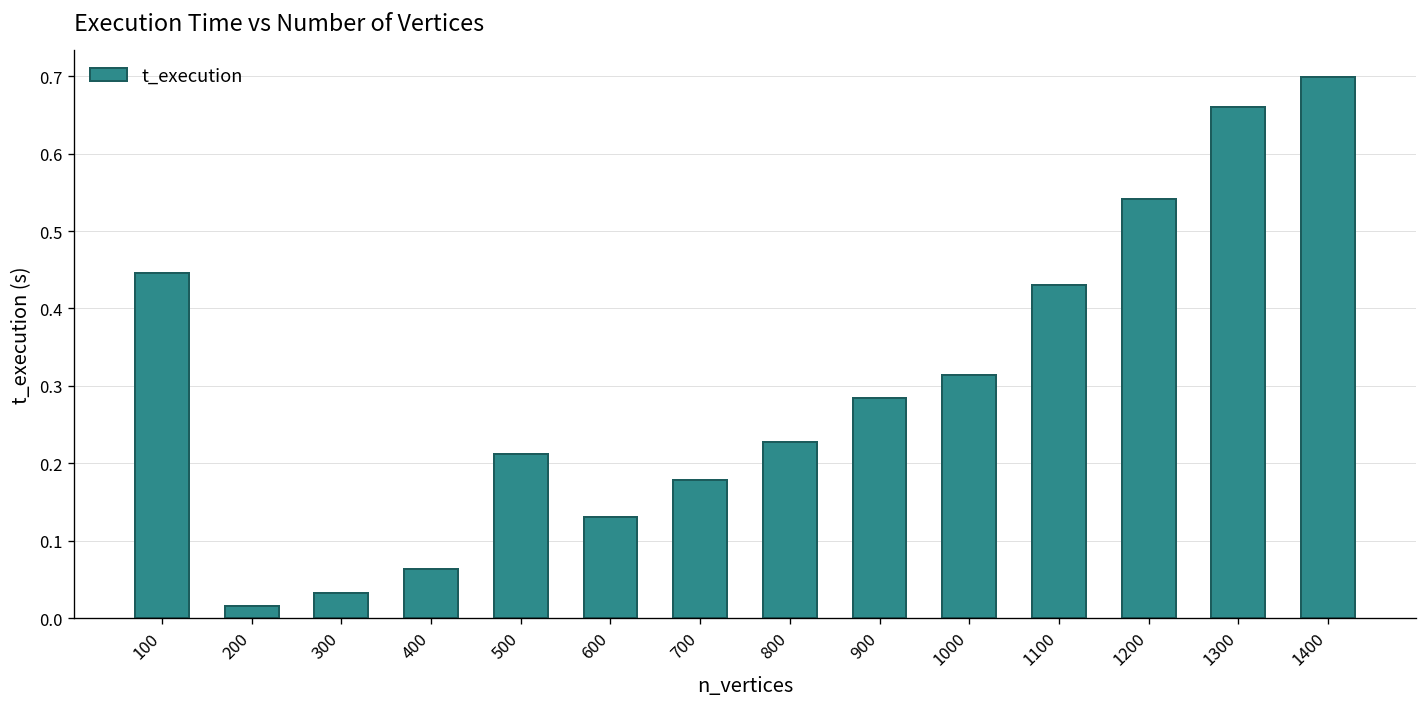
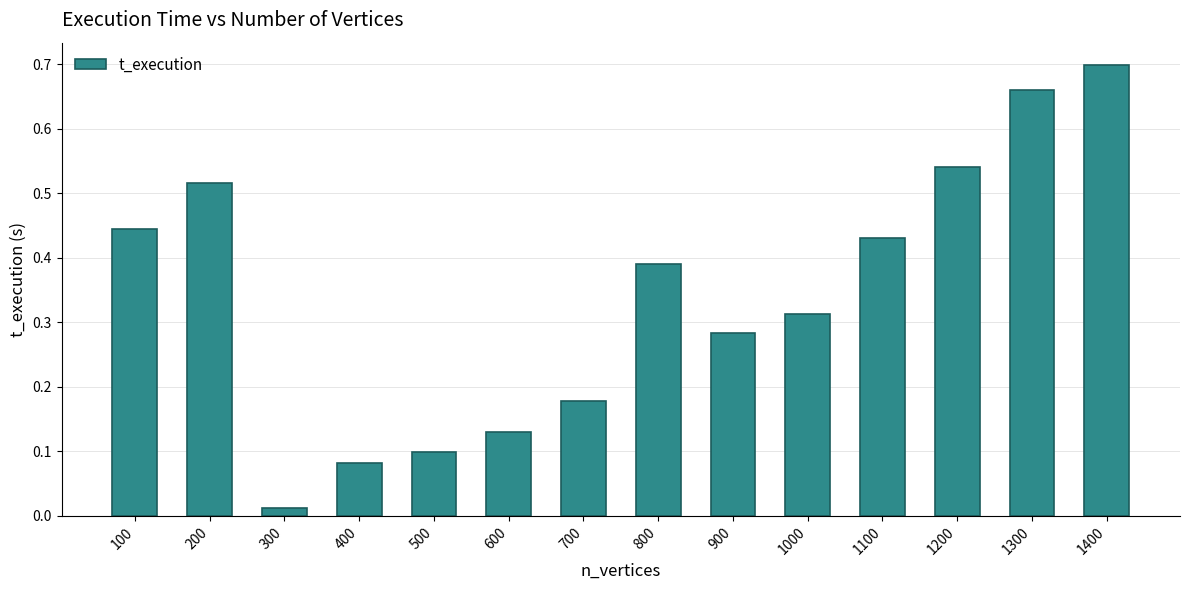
200: 0.02 -> 0.52
300: 0.03 -> 0.01
400: 0.06 -> 0.08
500: 0.21 -> 0.10
800: 0.23 -> 0.39
